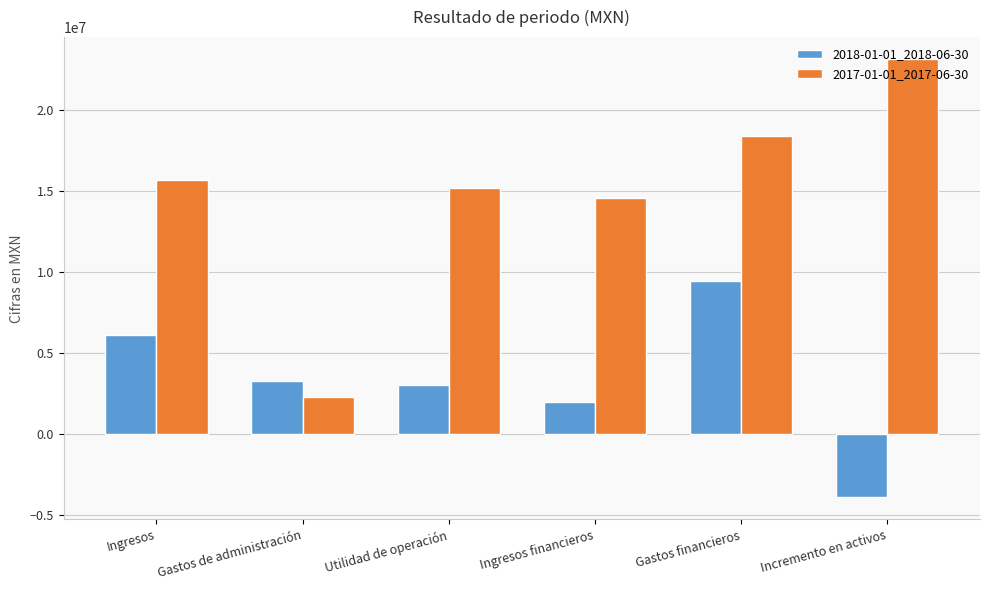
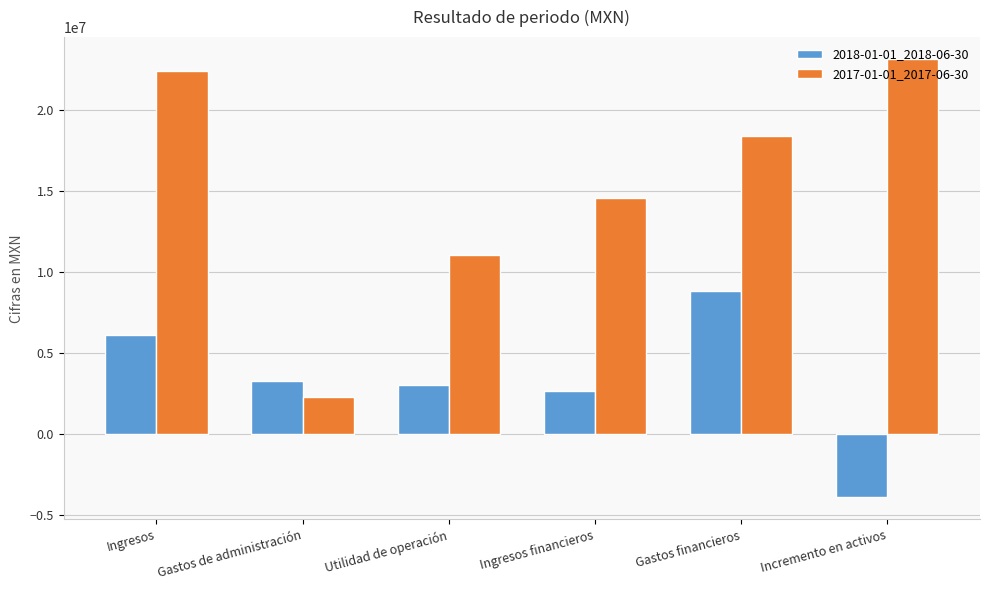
2017-01-01_2017-06-30, Ingresos: 15700000 -> 22500000
2017-01-01_2017-06-30, Utilidad de operación: 15200000 -> 11100000
2018-01-01_2018-06-30, Ingresos financieros: 2000000 -> 2700000
2018-01-01_2018-06-30, Gastos financieros: 9400000 -> 8900000
